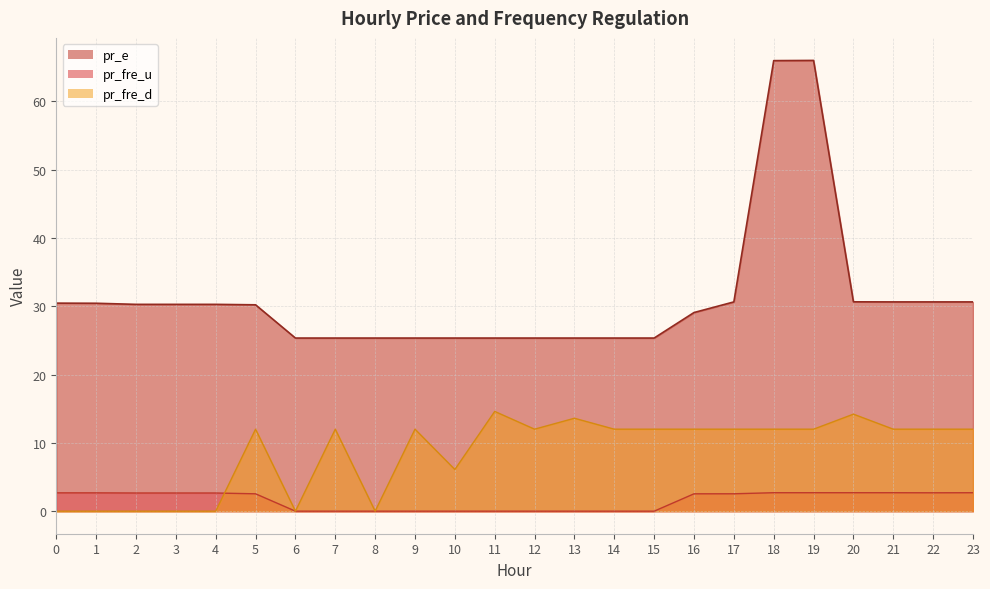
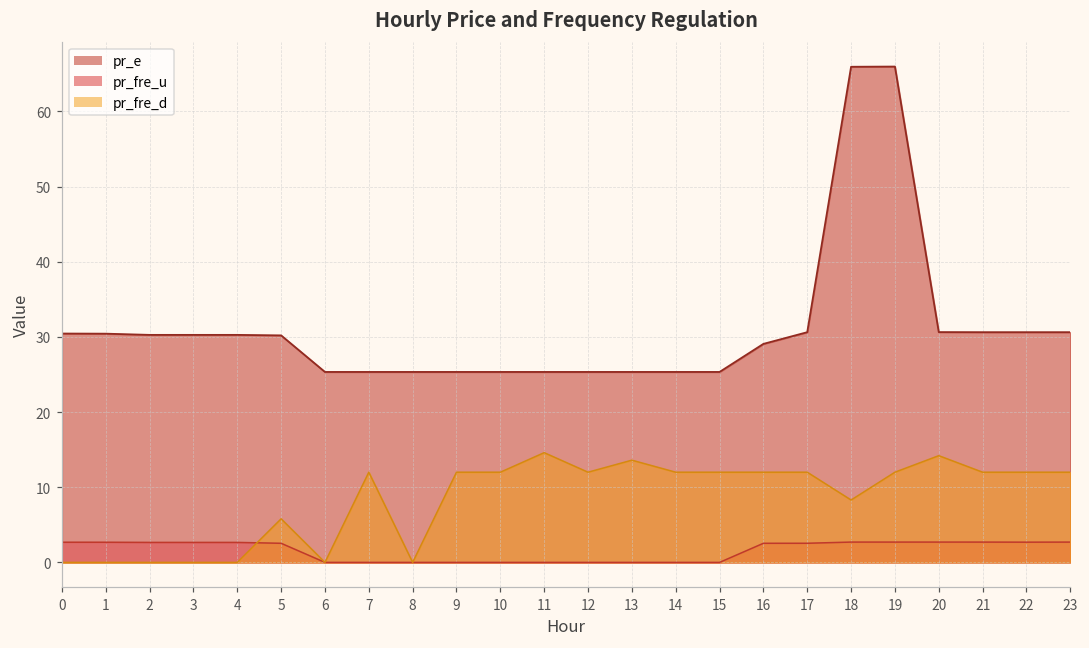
pr_fre_d, 5: 12 -> 6
pr_fre_d, 10: 6 -> 12
pr_fre_d, 18: 12 -> 8
